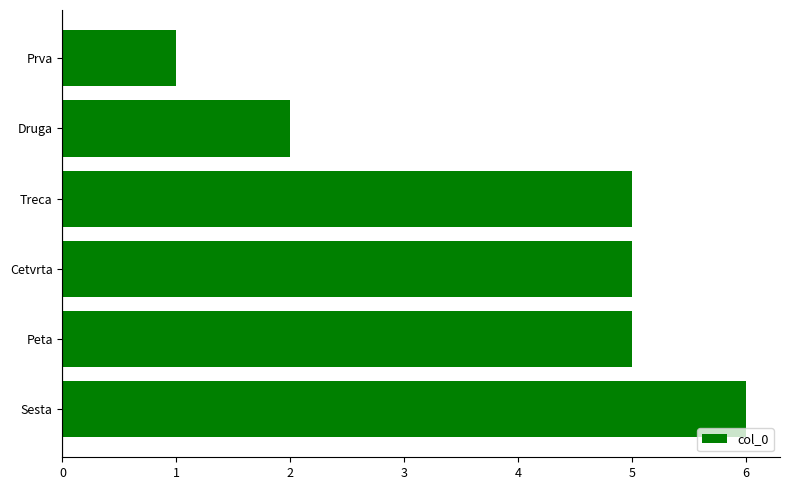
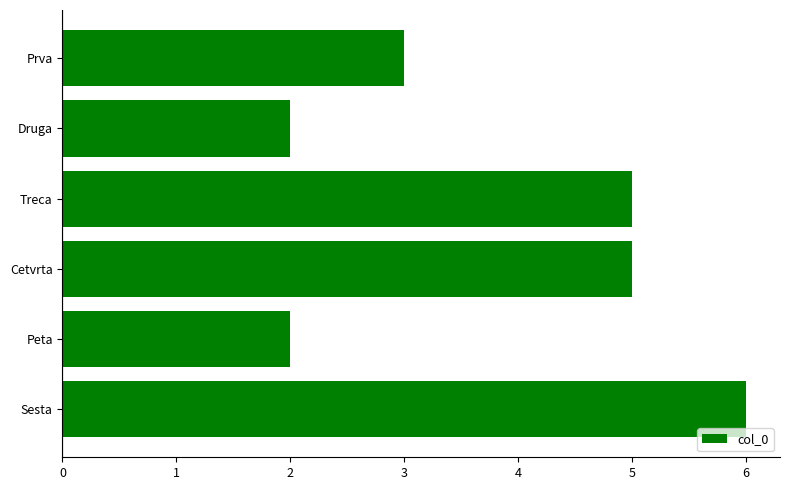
Prva: 1 -> 3
Peta: 5 -> 2
